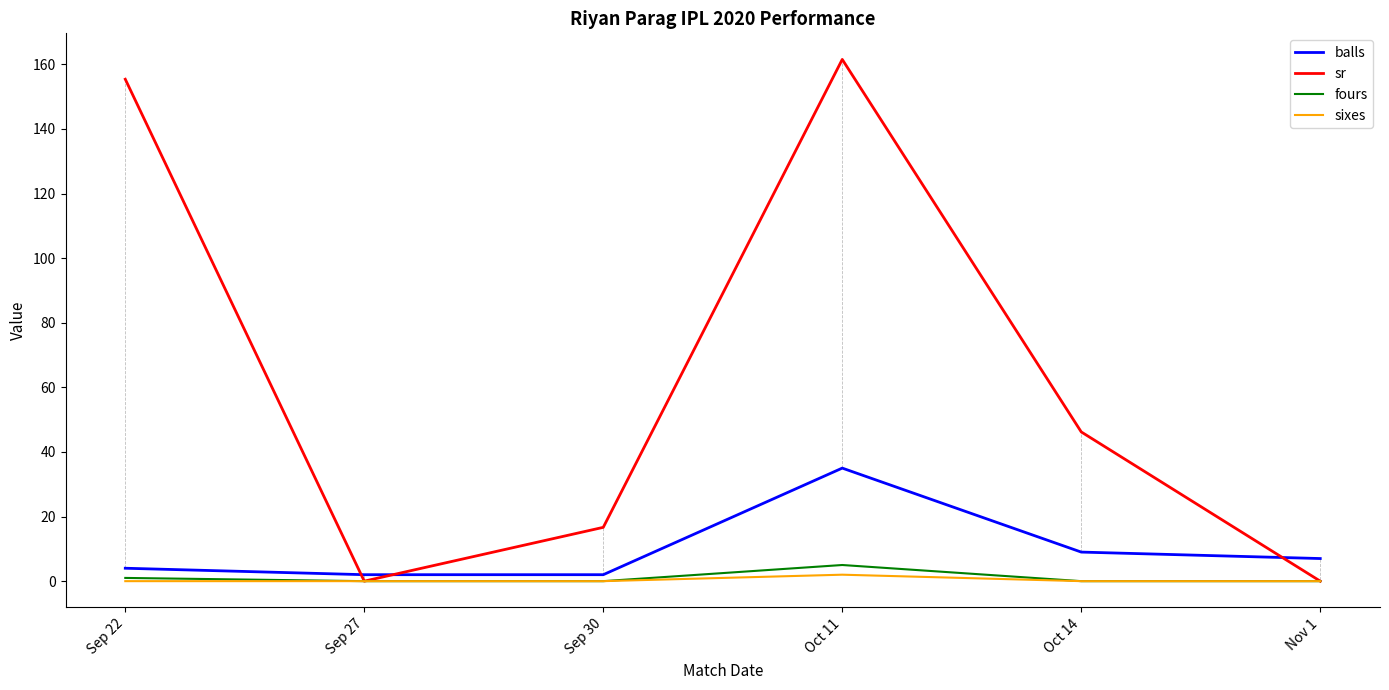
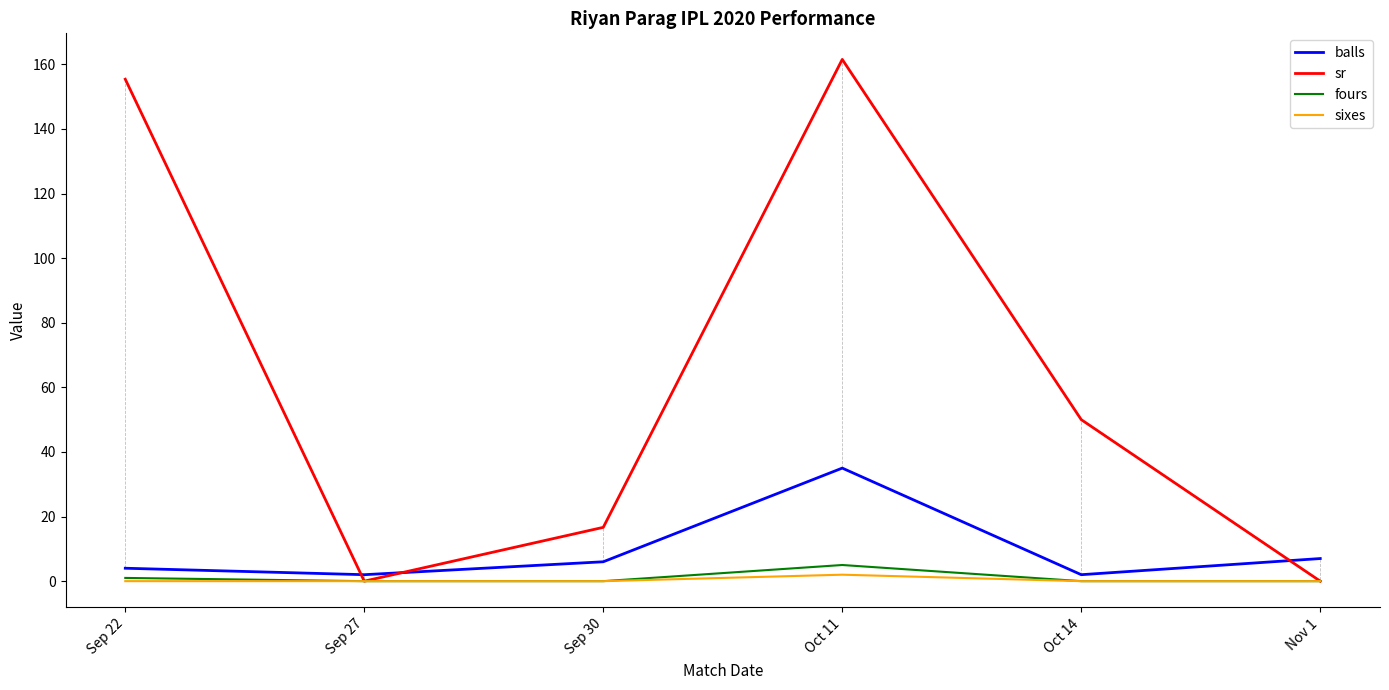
balls, Sep 30: 2 -> 6
balls, Oct 14: 9 -> 2
sr, Oct 14: 46 -> 50
